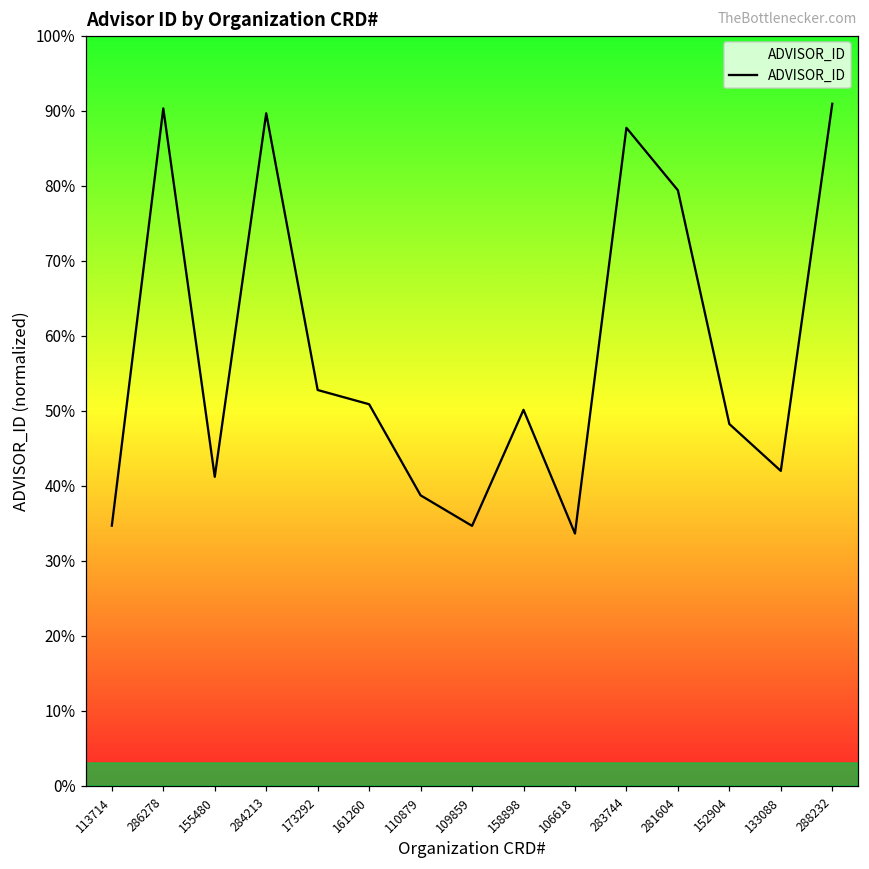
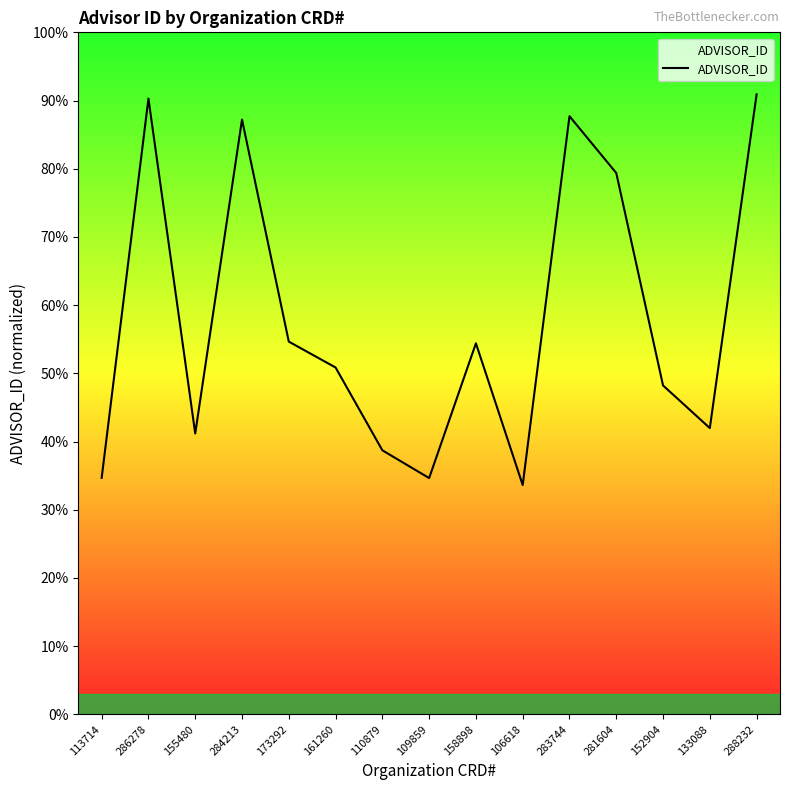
284213: 90% -> 87%
173292: 53% -> 55%
158898: 50% -> 54%
